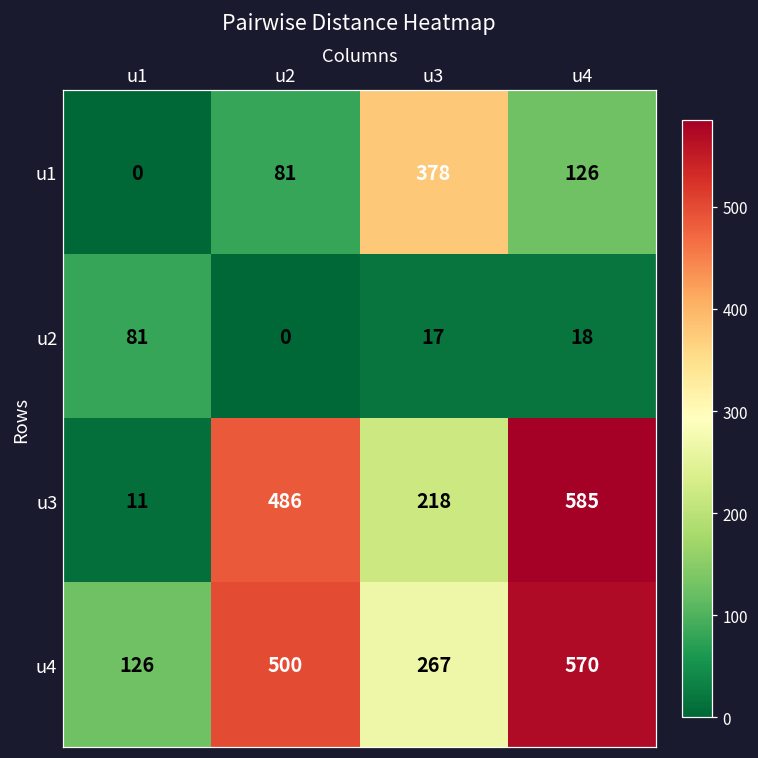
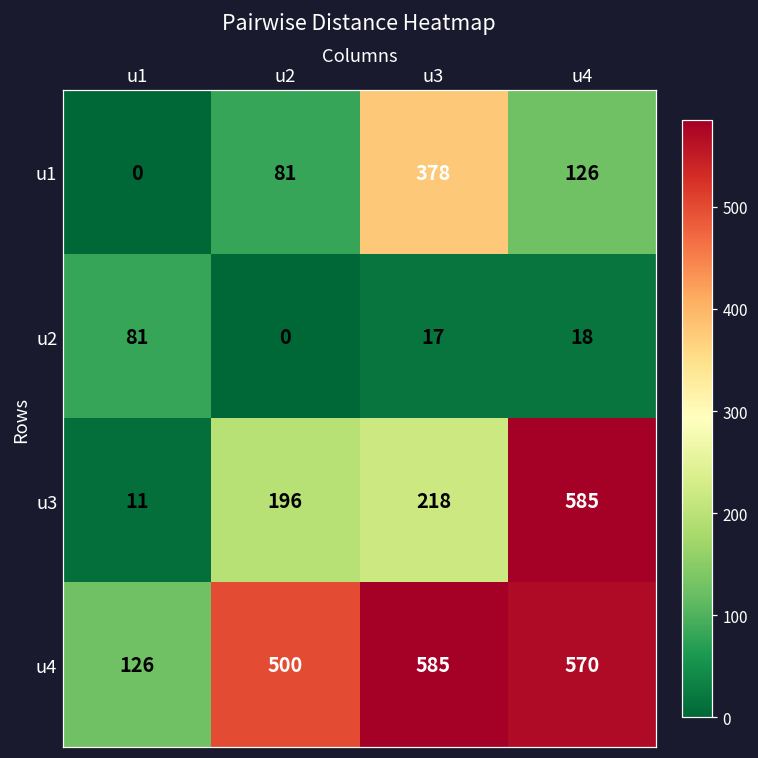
u3, u2: 486 -> 196
u4, u3: 267 -> 585
